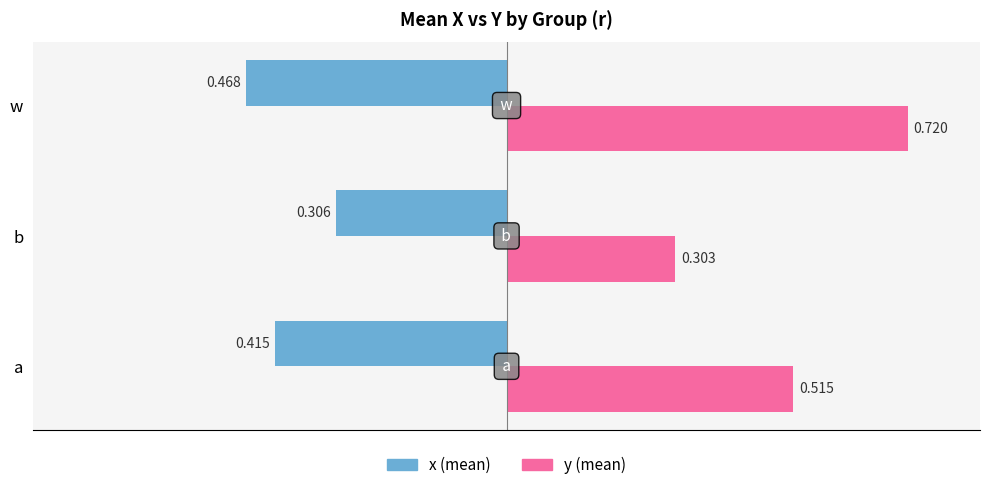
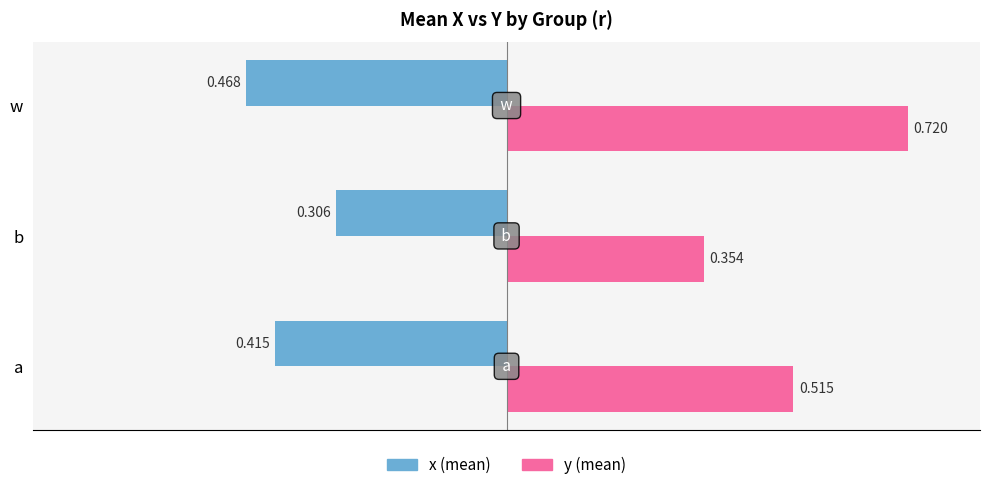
y (mean), b: 0.303 -> 0.354
